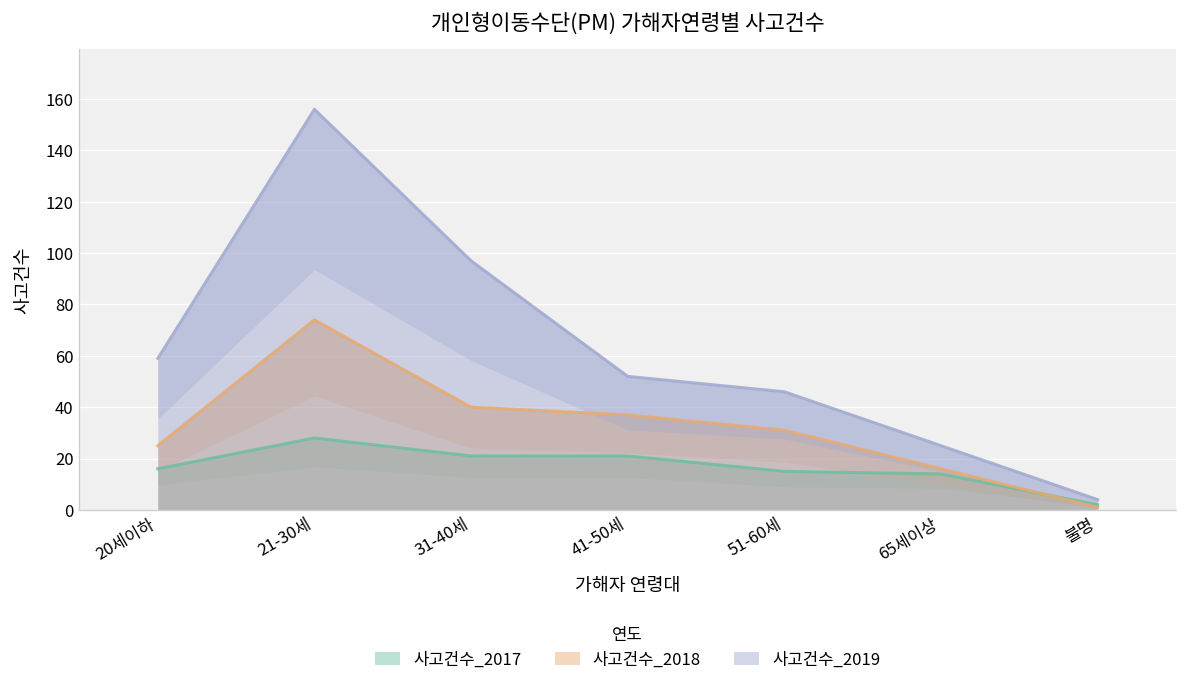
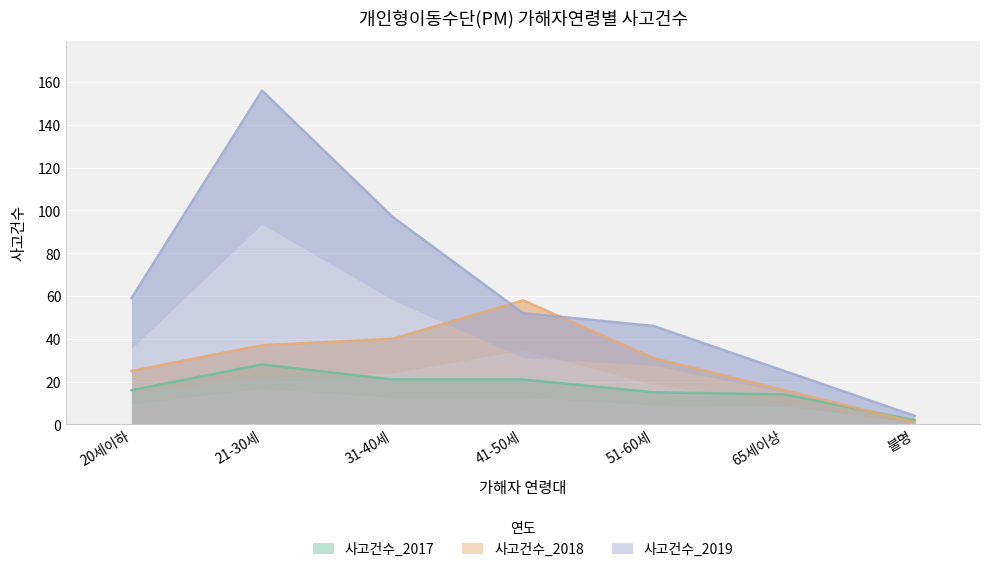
사고건수_2018, 21-30세: 74 -> 37
사고건수_2018, 41-50세: 37 -> 58
